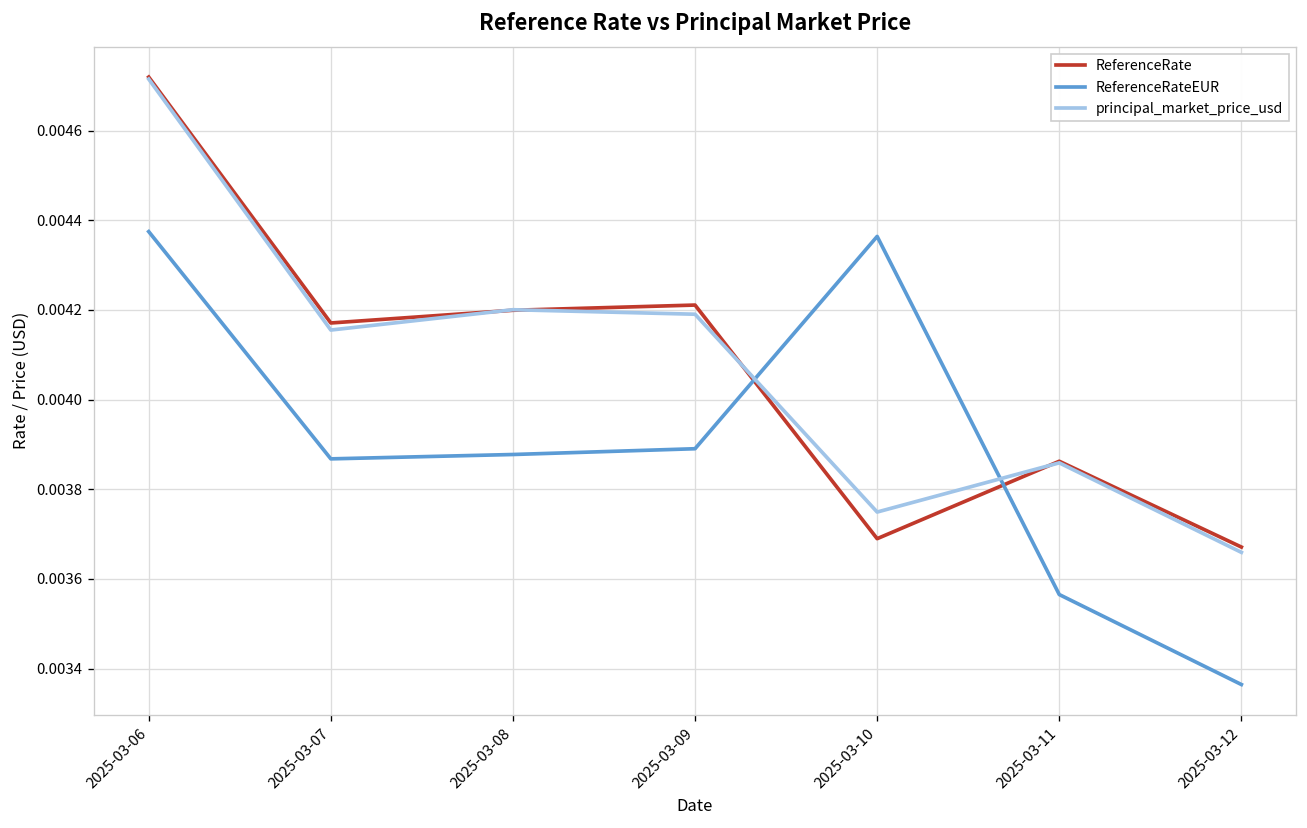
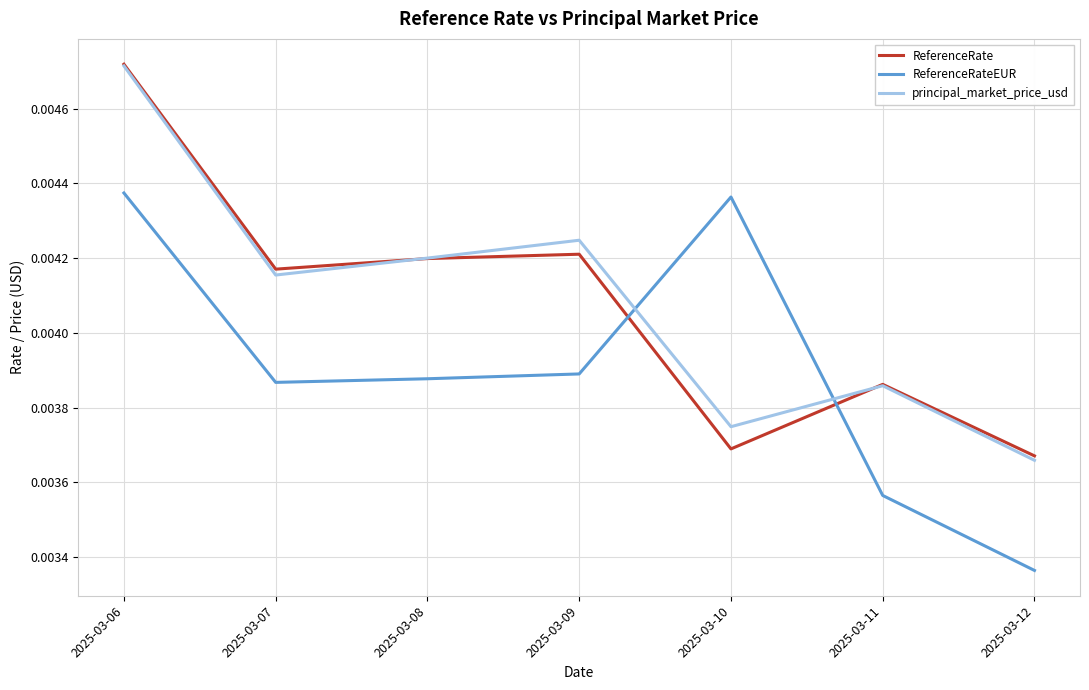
principal_market_price_usd, 2025-03-09: 0.00419 -> 0.00425
